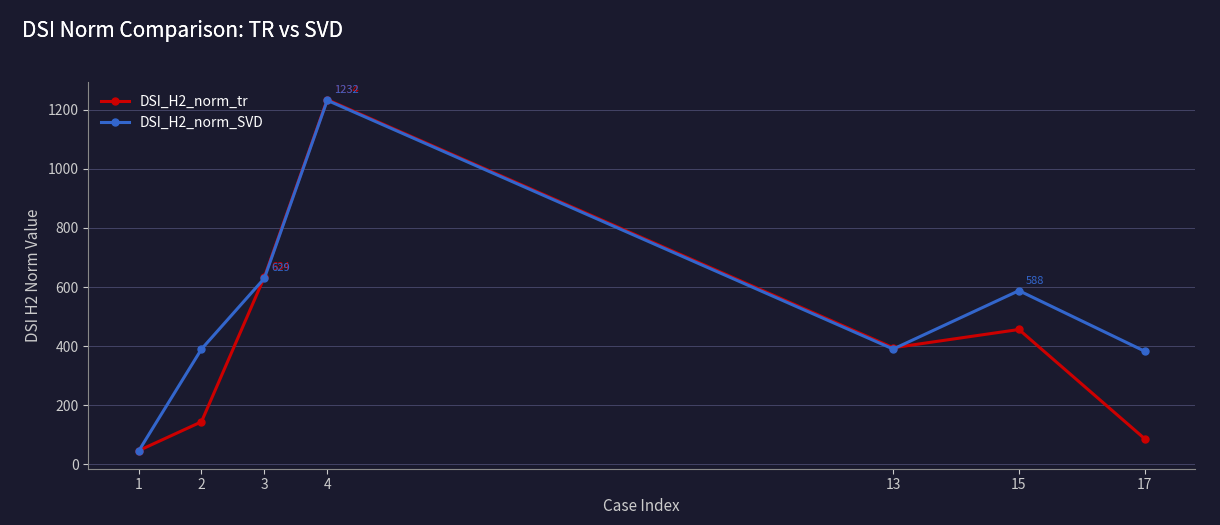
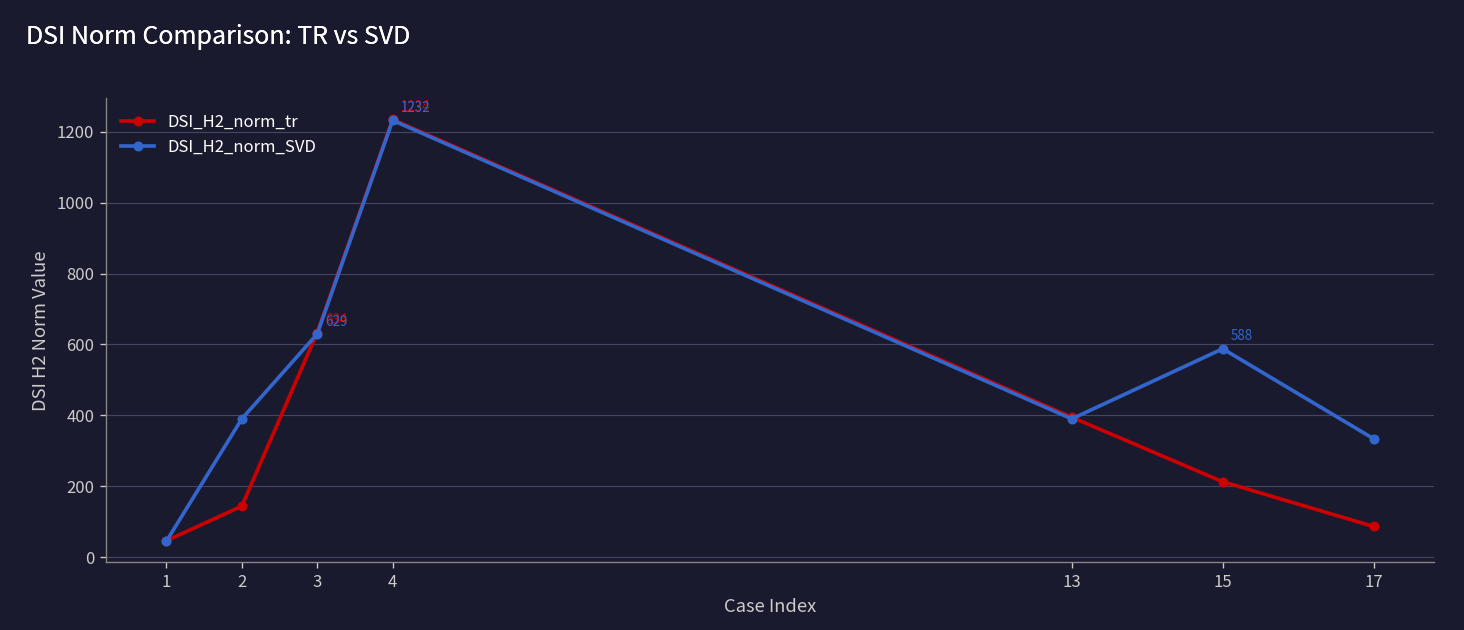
DSI_H2_norm_tr, 15: 460 -> 210
DSI_H2_norm_SVD, 17: 380 -> 330
